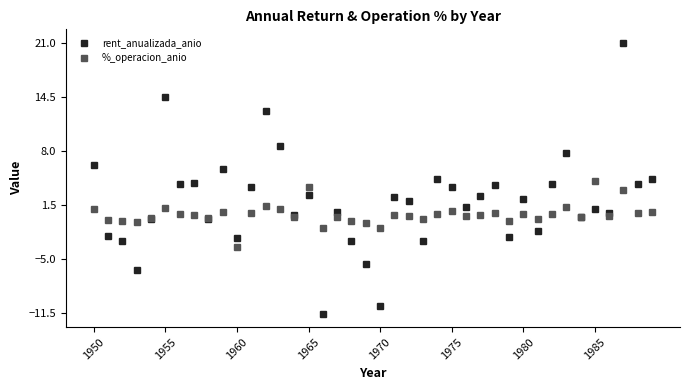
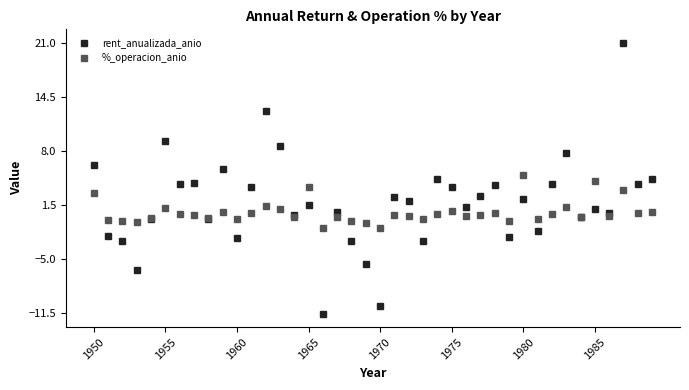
%_operacion_anio, 1950: 1 -> 3
rent_anualizada_anio, 1955: 15 -> 9
%_operacion_anio, 1960: -4 -> 0
rent_anualizada_anio, 1965: 3 -> 2
%_operacion_anio, 1980: 0 -> 5
